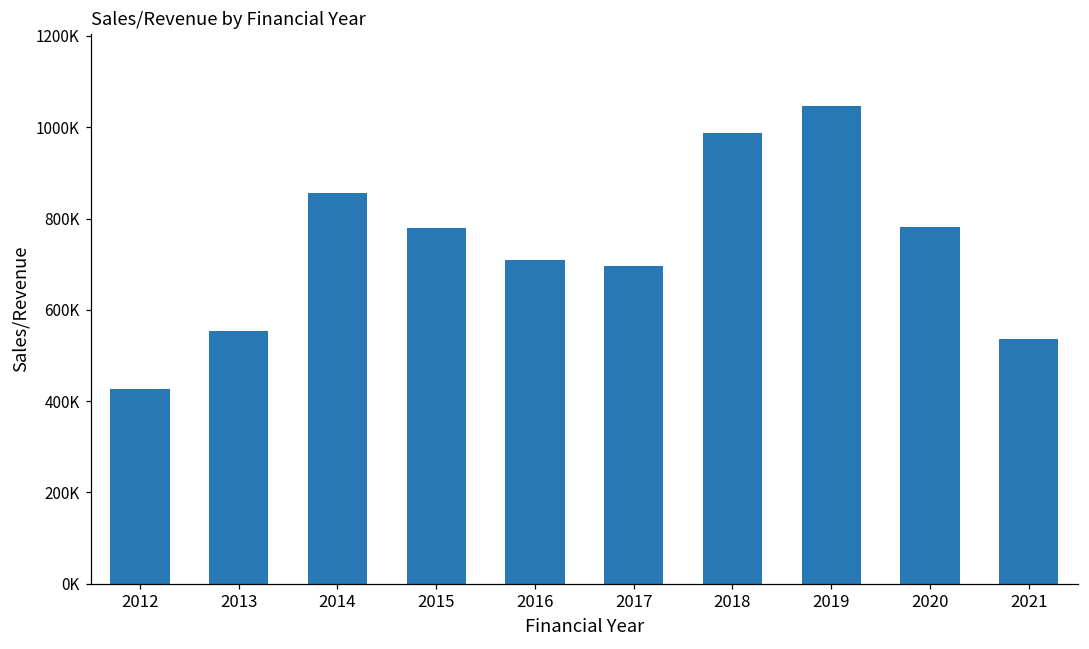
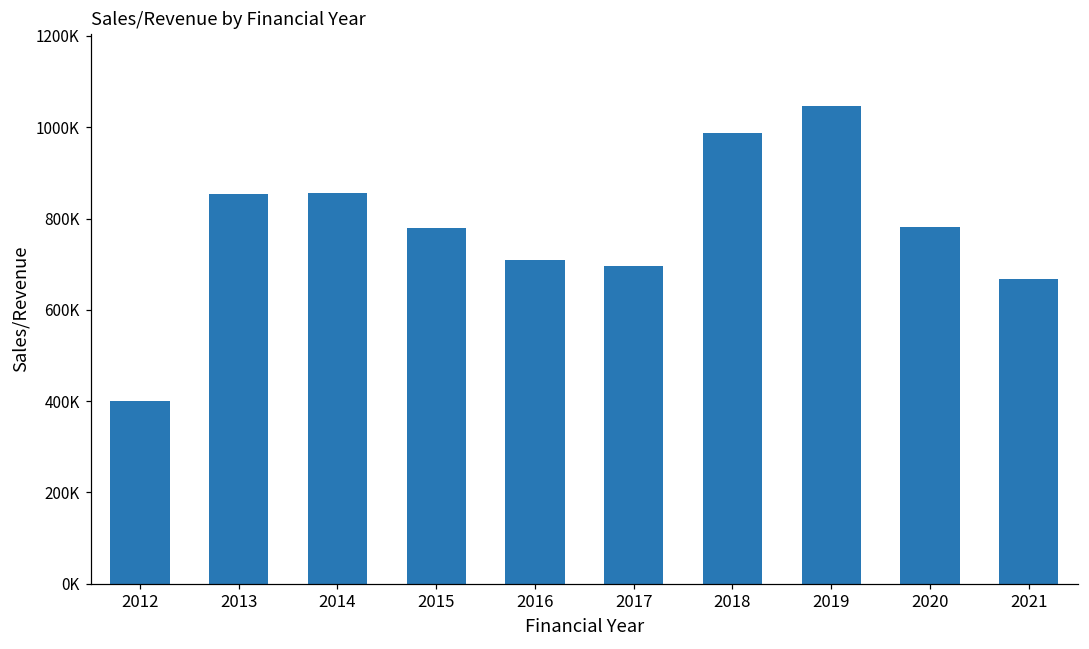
2012: 430000 -> 400000
2013: 550000 -> 850000
2021: 540000 -> 670000
